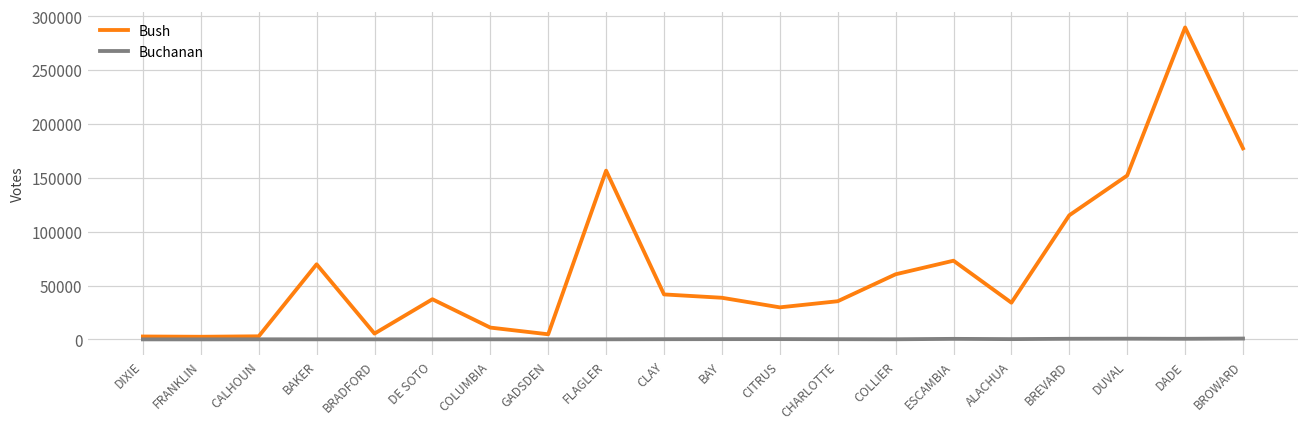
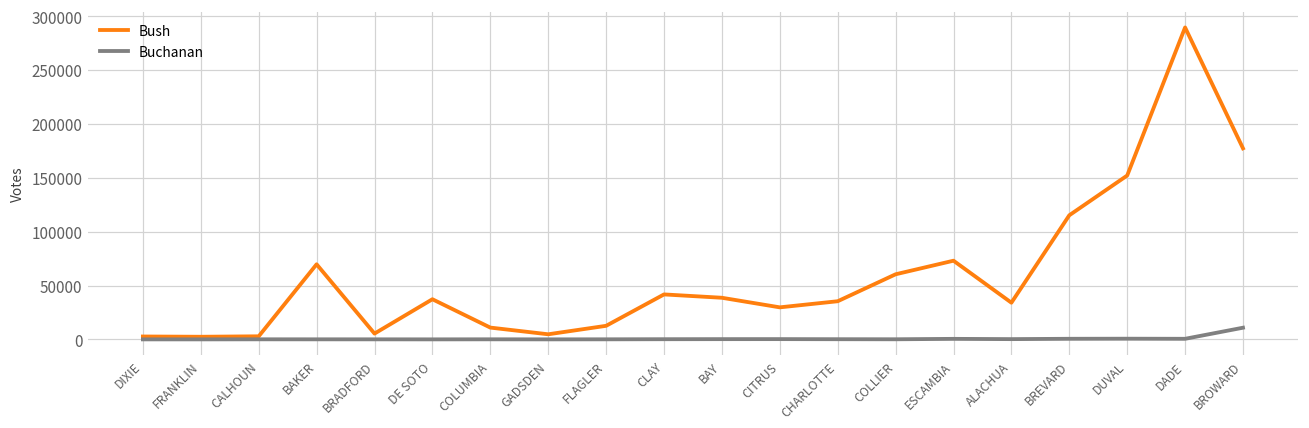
Bush, FLAGLER: 160000 -> 10000
Buchanan, BROWARD: 0 -> 10000
